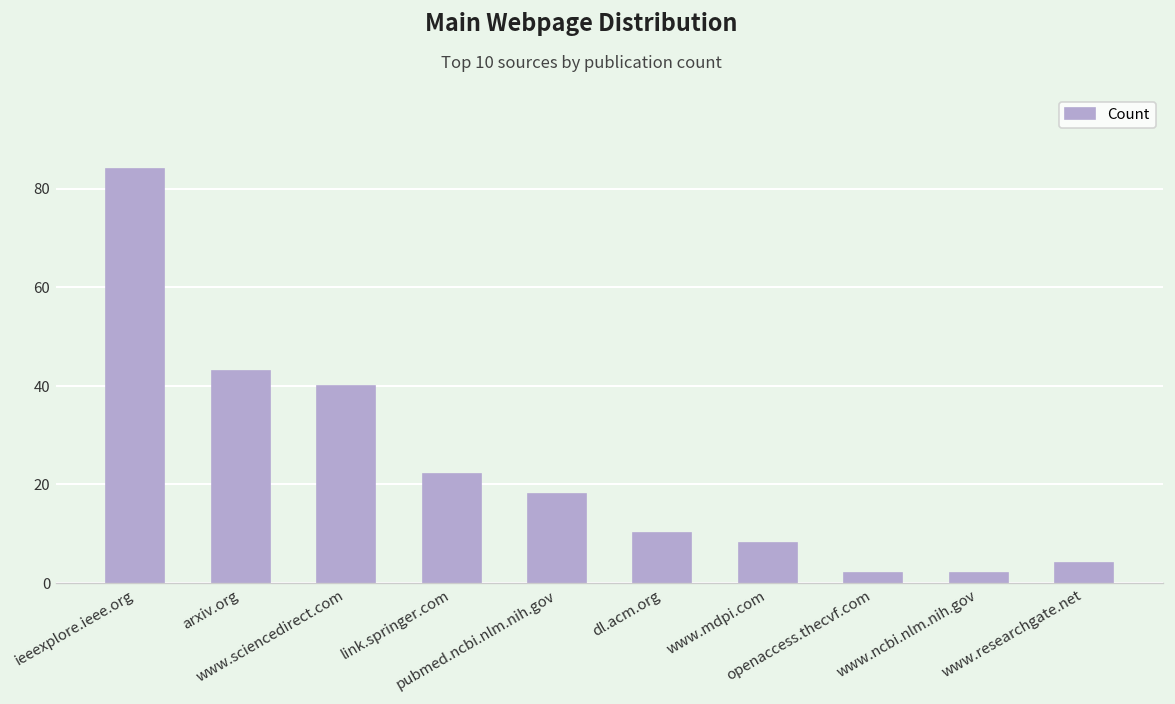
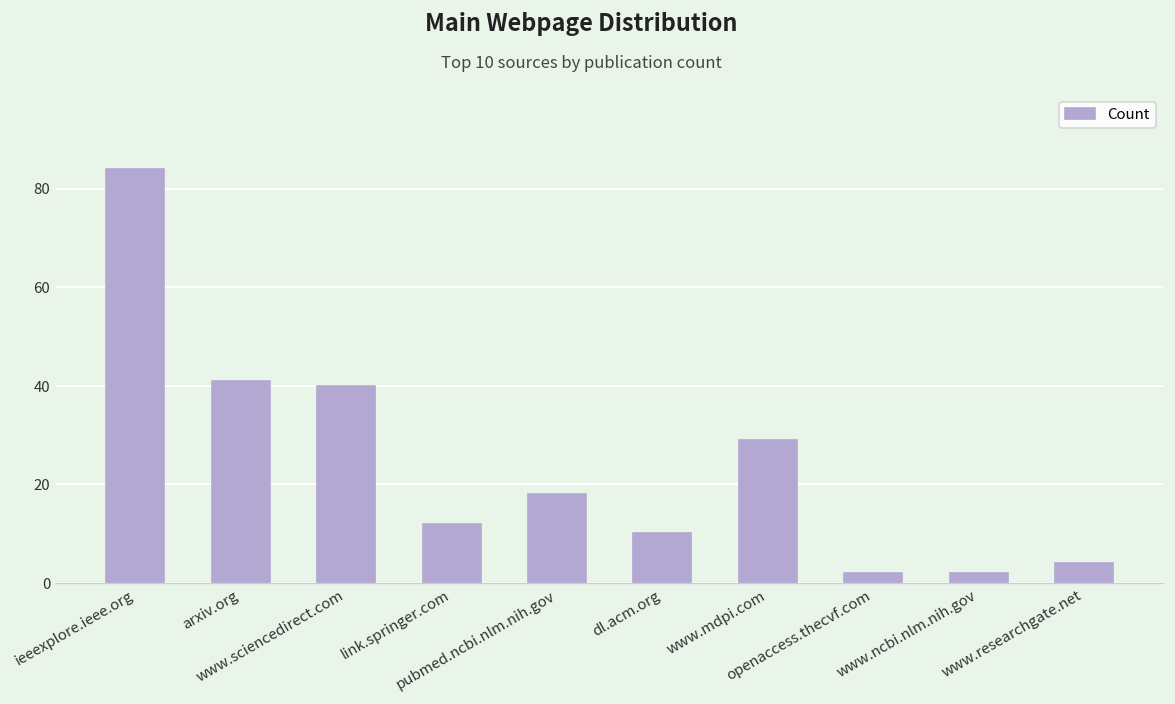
arxiv.org: 43 -> 41
link.springer.com: 22 -> 12
www.mdpi.com: 8 -> 29
